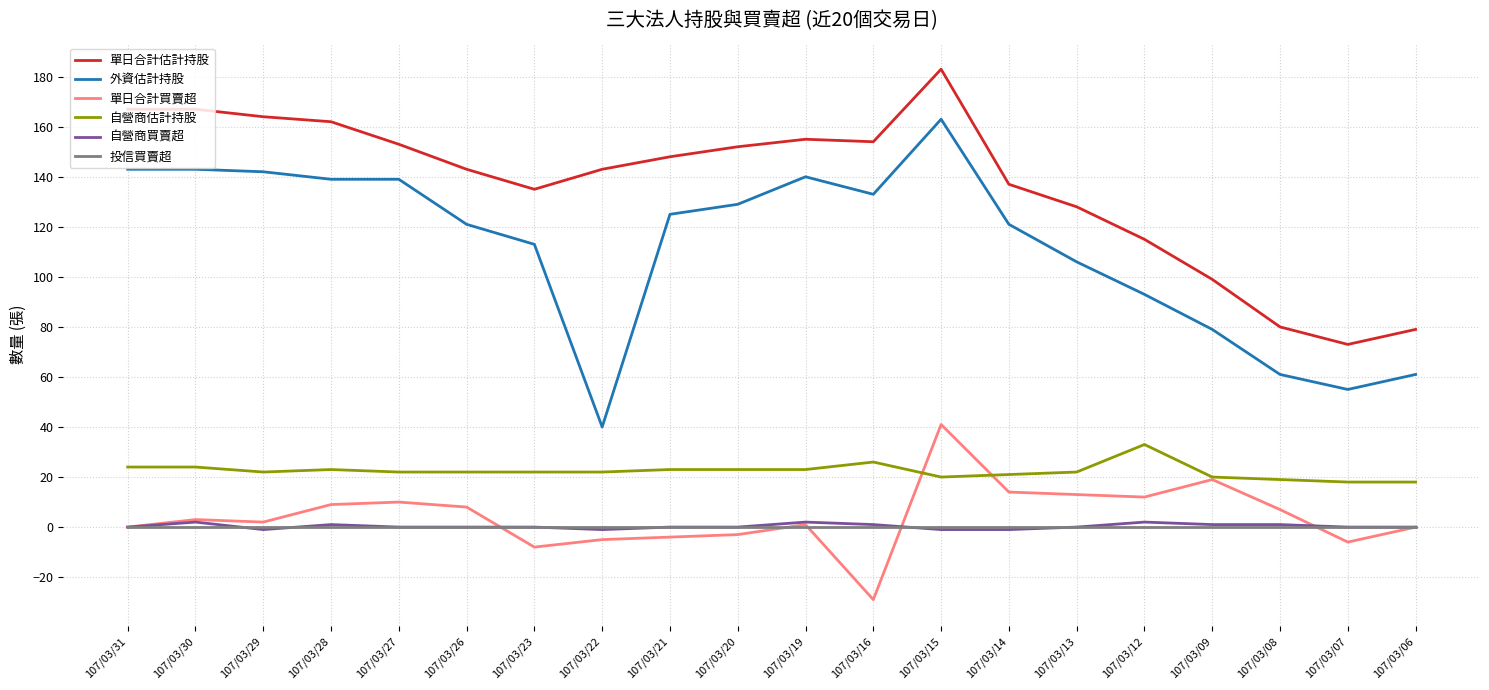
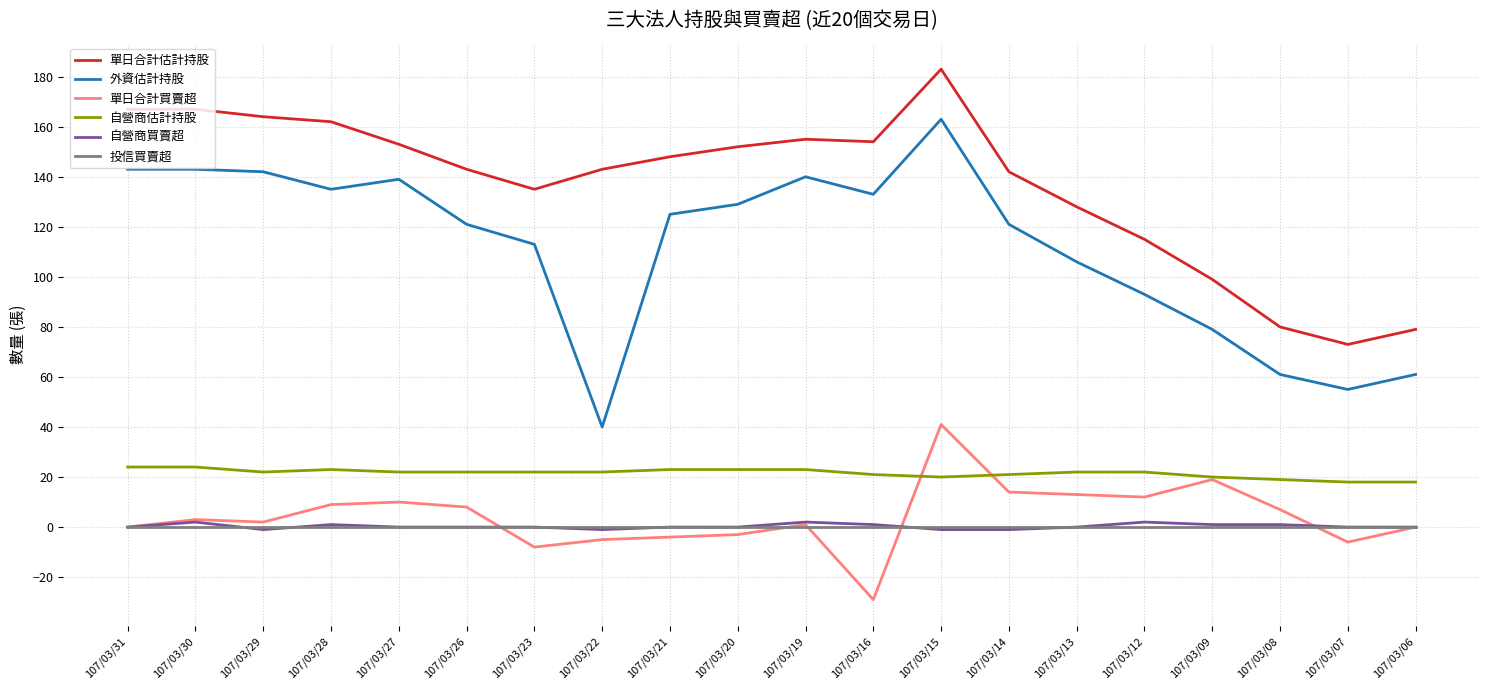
外資估計持股, 107/03/28: 139 -> 135
自營商估計持股, 107/03/16: 26 -> 21
單日合計估計持股, 107/03/14: 137 -> 142
自營商估計持股, 107/03/12: 33 -> 22
